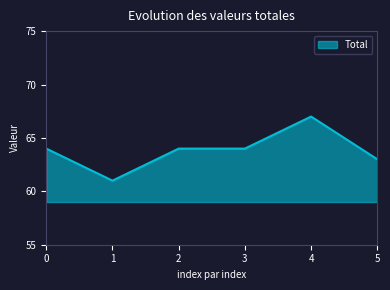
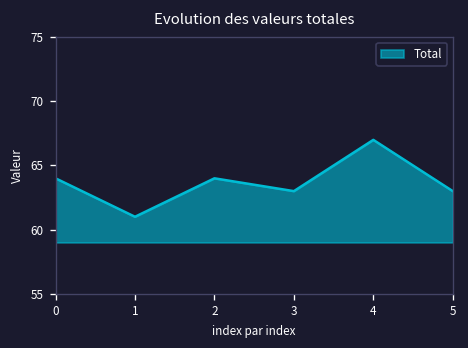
3: 64 -> 63
